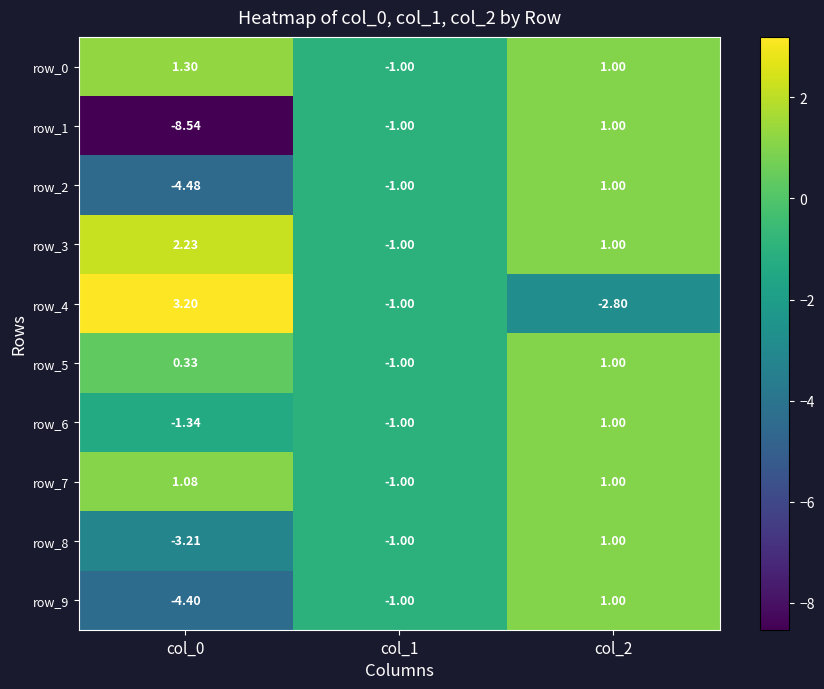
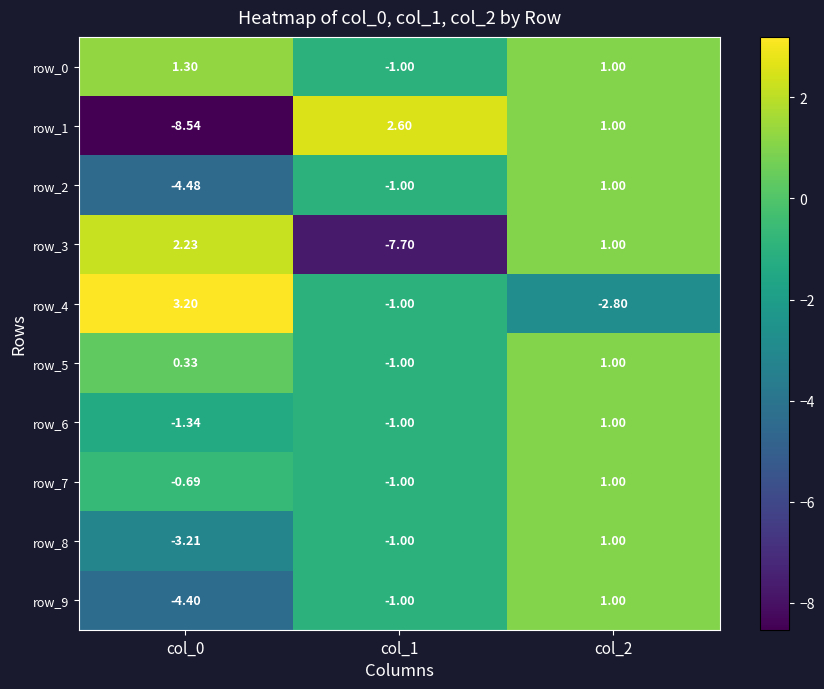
row_1, col_1: -1.00 -> 2.60
row_3, col_1: -1.00 -> -7.70
row_7, col_0: 1.08 -> -0.69
